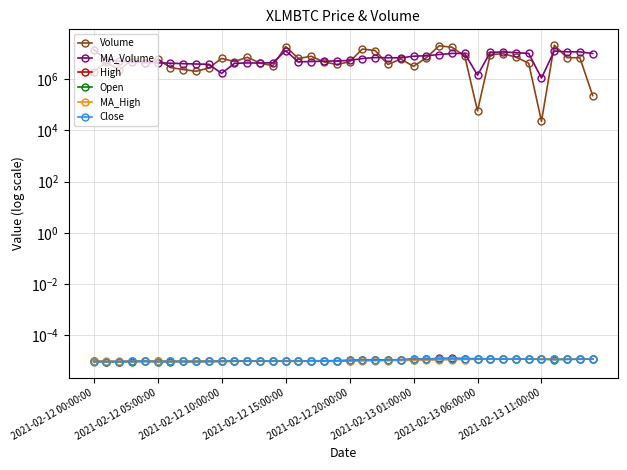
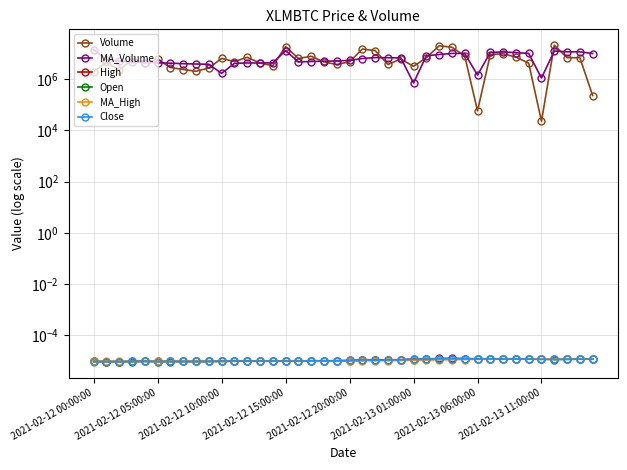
MA_Volume, 2021-02-13 01:00:00: 8000000 -> 700000
